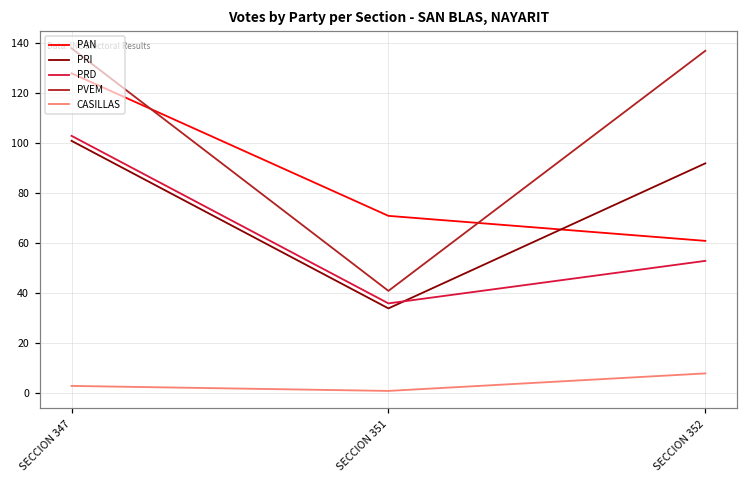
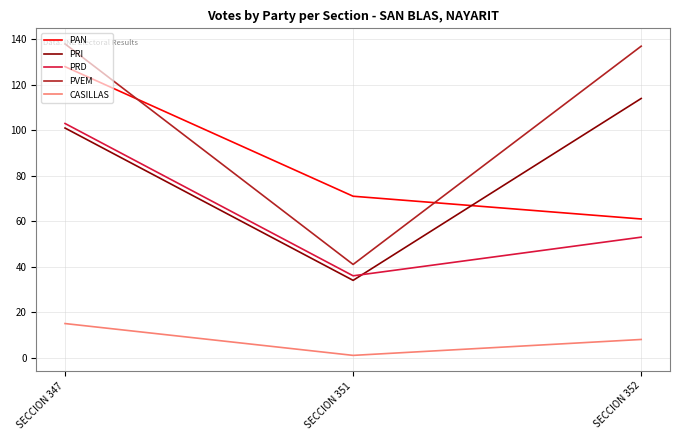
CASILLAS, SECCION 347: 3 -> 15
PRI, SECCION 352: 92 -> 114
